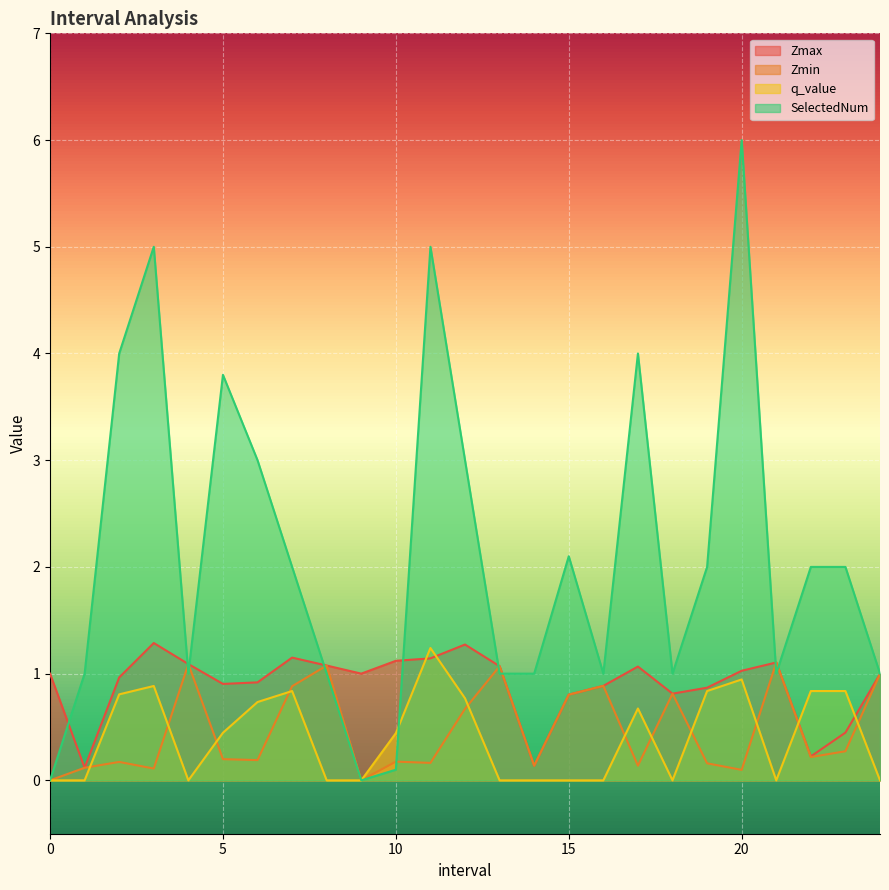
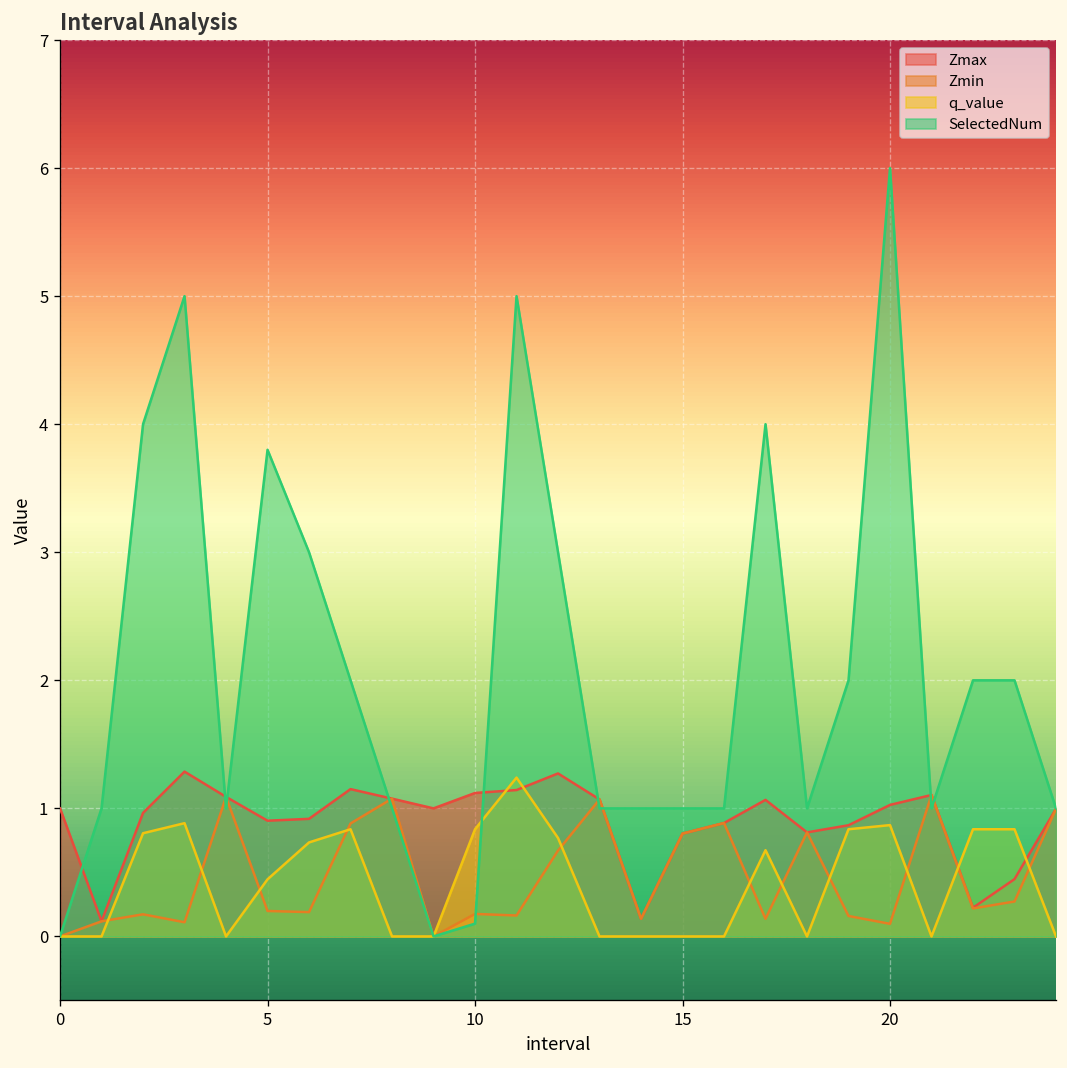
q_value, 10: 0.44 -> 0.84
SelectedNum, 15: 2.1 -> 1.0
q_value, 20: 0.95 -> 0.87
